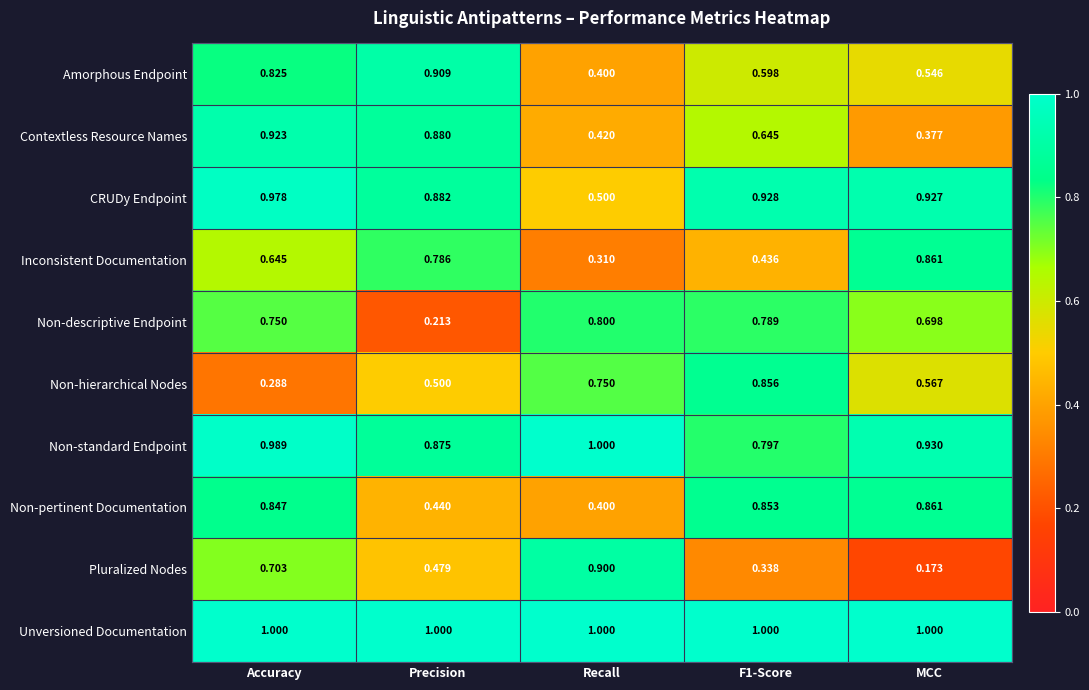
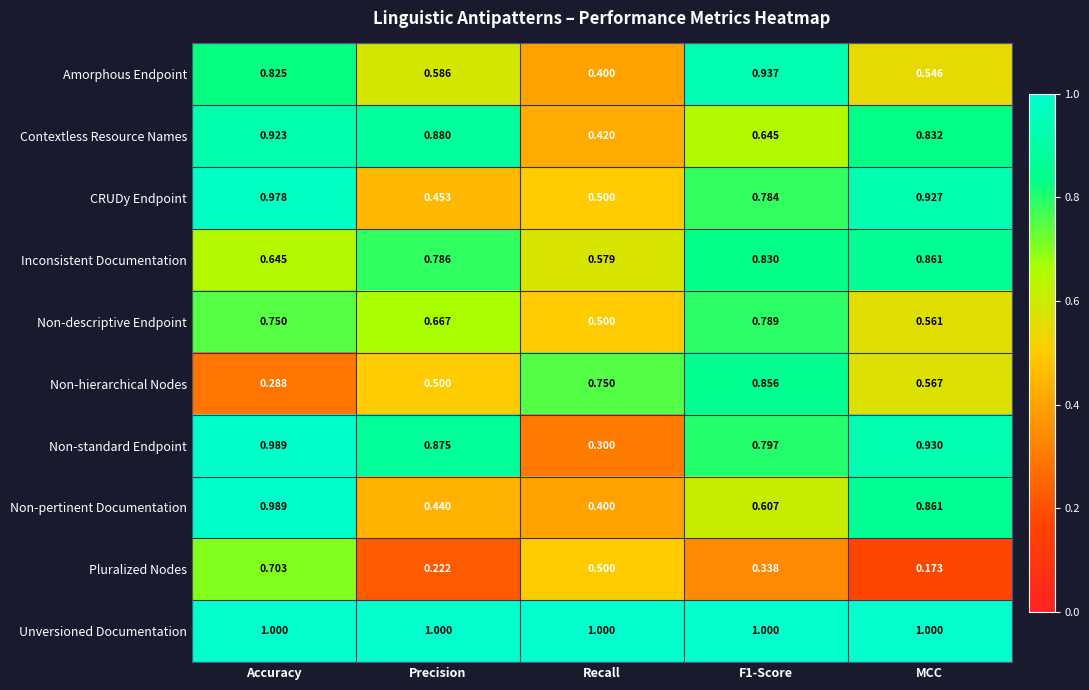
Amorphous Endpoint, Precision: 0.909 -> 0.586
Amorphous Endpoint, F1-Score: 0.598 -> 0.937
Contextless Resource Names, MCC: 0.377 -> 0.832
CRUDy Endpoint, Precision: 0.882 -> 0.453
CRUDy Endpoint, F1-Score: 0.928 -> 0.784
Inconsistent Documentation, Recall: 0.310 -> 0.579
Inconsistent Documentation, F1-Score: 0.436 -> 0.830
Non-descriptive Endpoint, Precision: 0.213 -> 0.667
Non-descriptive Endpoint, Recall: 0.800 -> 0.500
Non-descriptive Endpoint, MCC: 0.698 -> 0.561
Non-standard Endpoint, Recall: 1.000 -> 0.300
Non-pertinent Documentation, Accuracy: 0.847 -> 0.989
Non-pertinent Documentation, F1-Score: 0.853 -> 0.607
Pluralized Nodes, Precision: 0.479 -> 0.222
Pluralized Nodes, Recall: 0.900 -> 0.500
